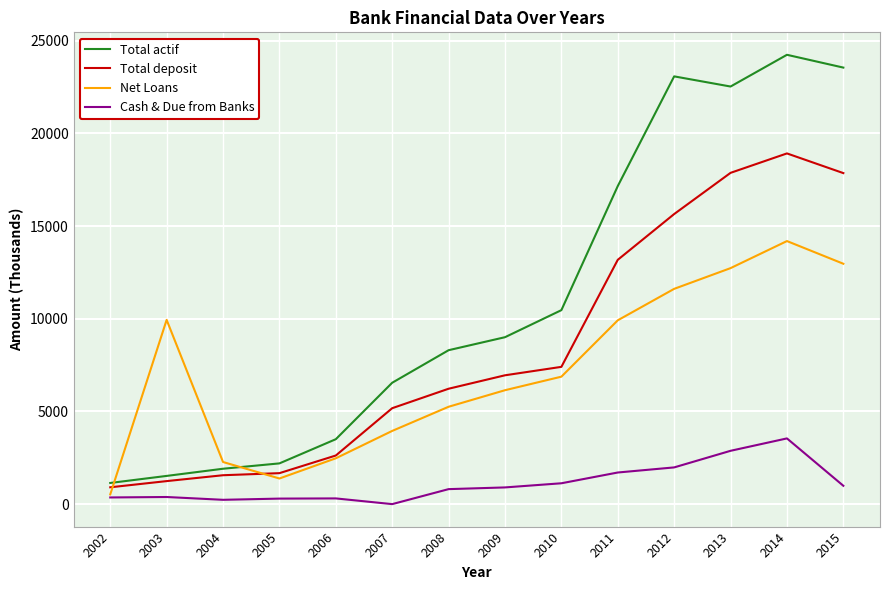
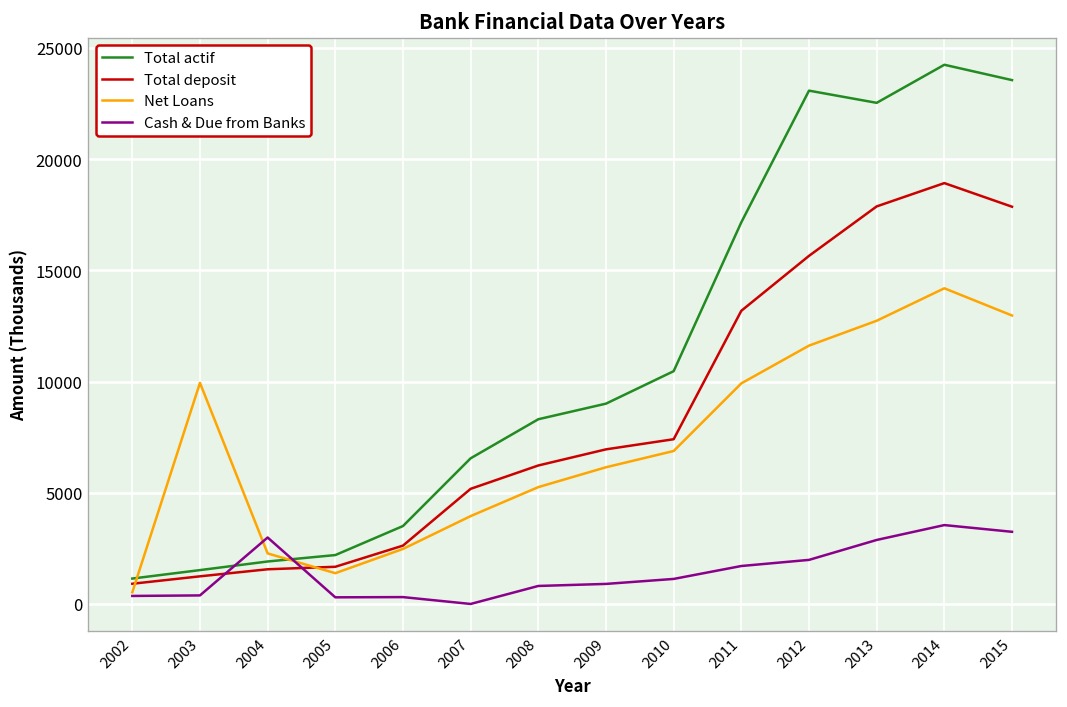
Cash & Due from Banks, 2004: 200 -> 3000
Cash & Due from Banks, 2015: 1000 -> 3200
